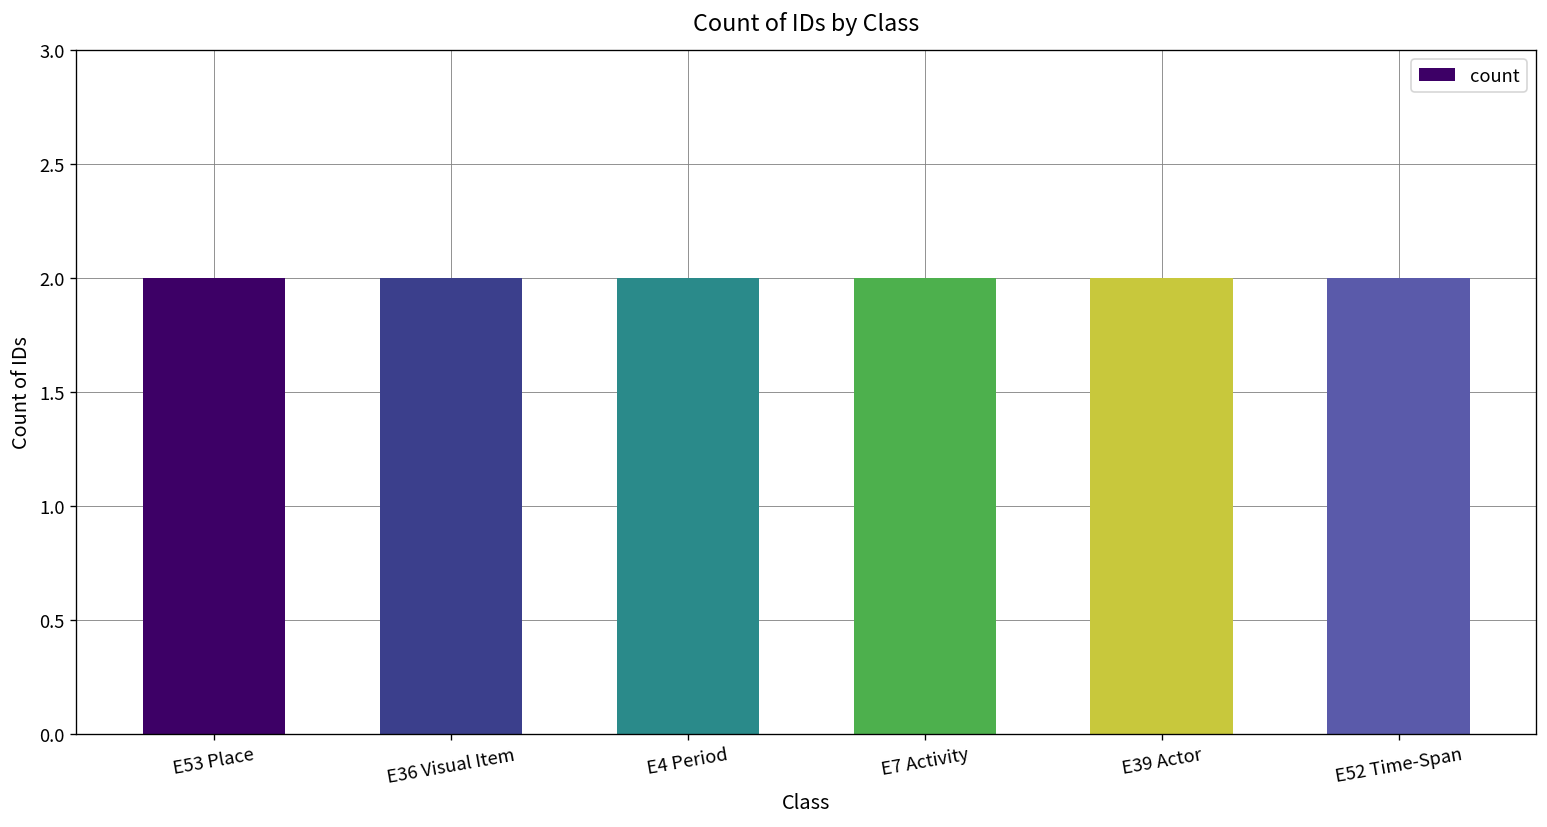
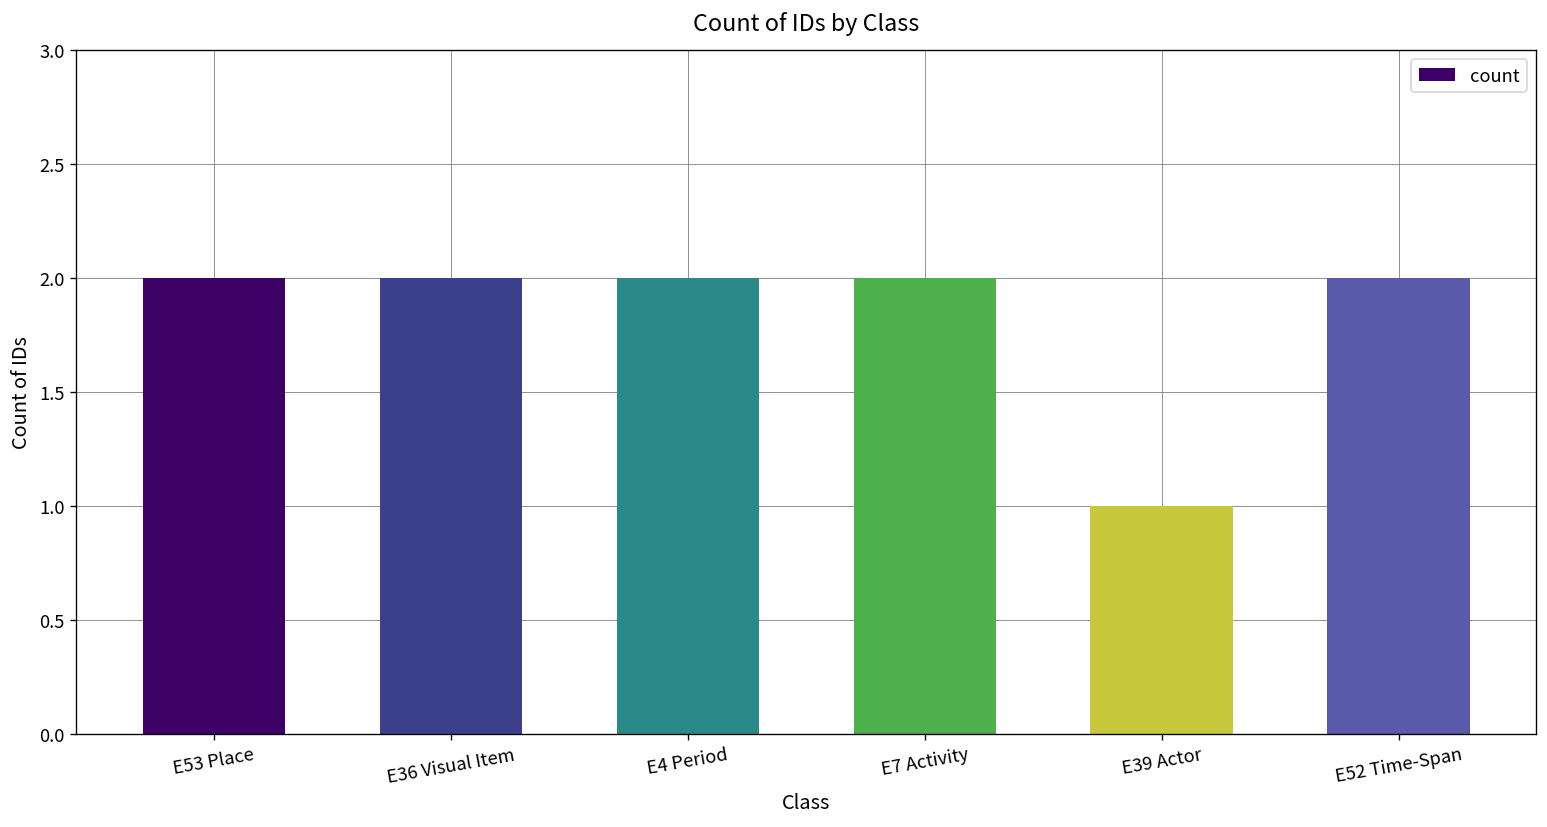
E39 Actor: 2 -> 1
